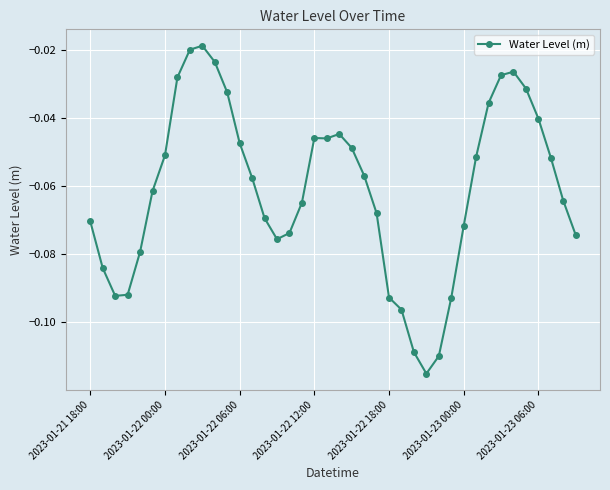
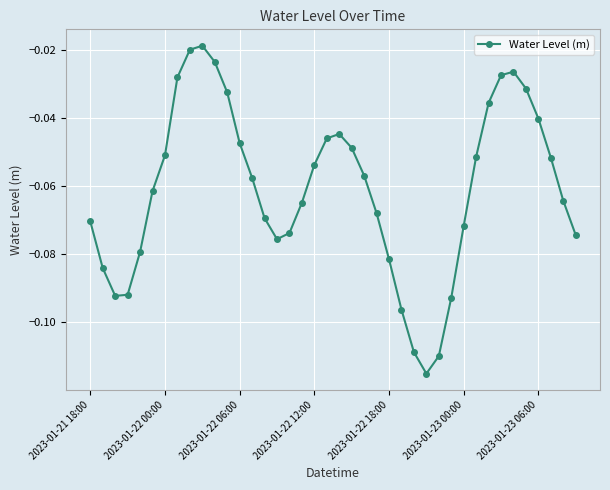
2023-01-22 12:00: -0.046 -> -0.054
2023-01-22 18:00: -0.093 -> -0.081
